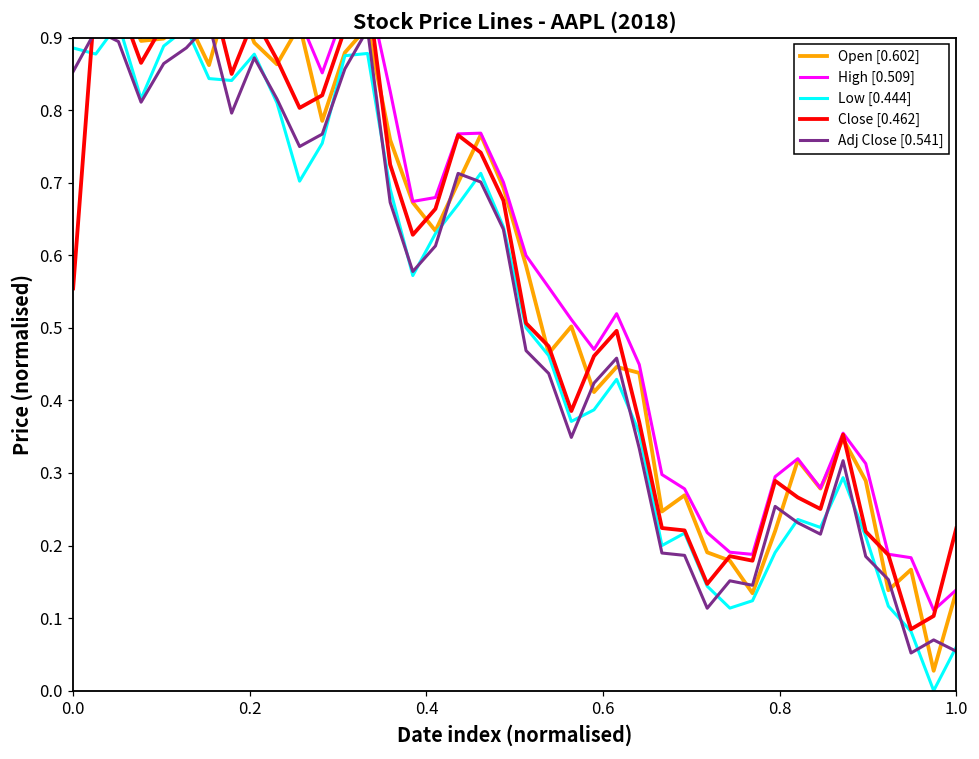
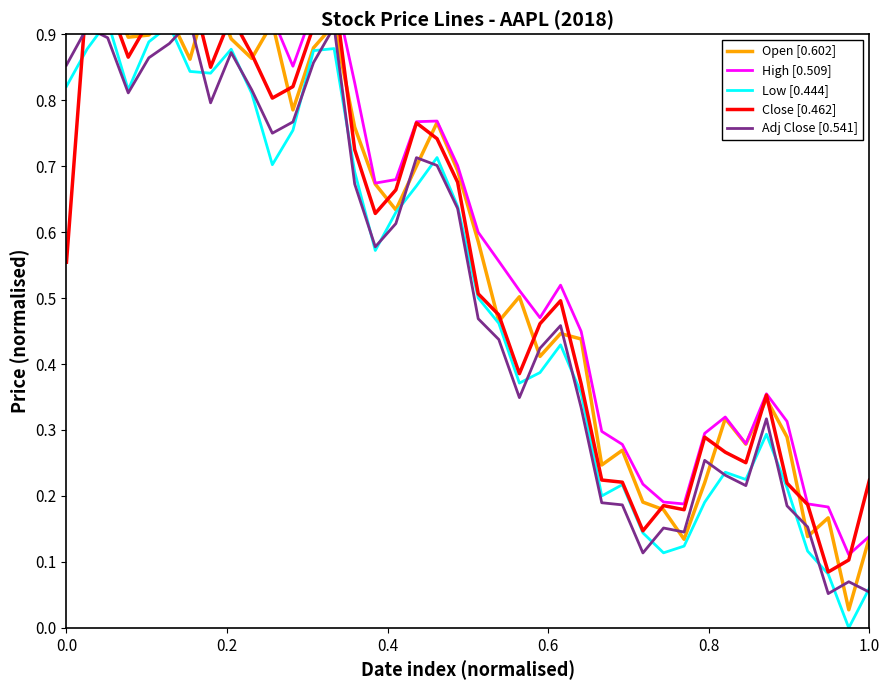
Low [0.444], 0.0: 0.89 -> 0.82
